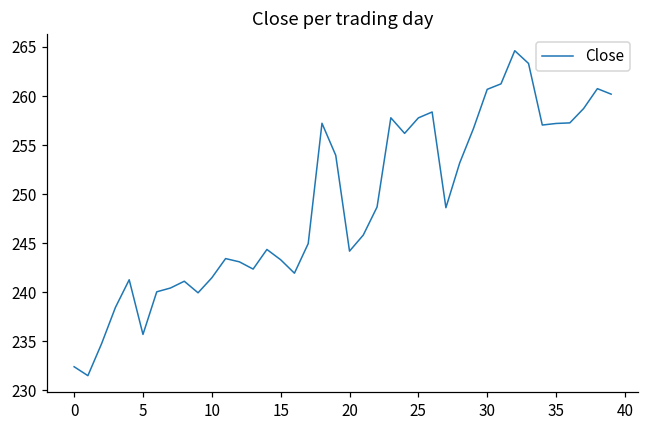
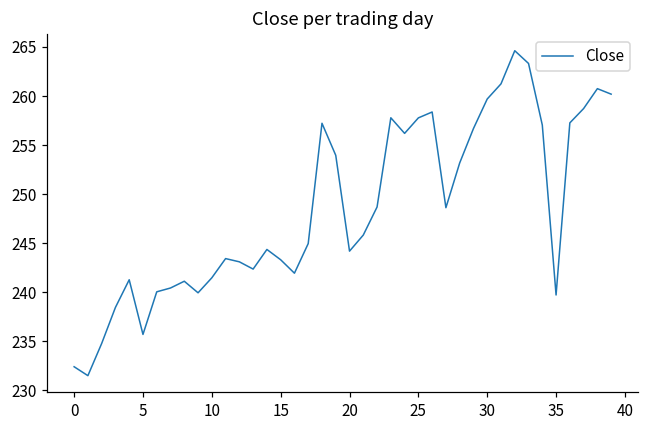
30: 261 -> 260
35: 257 -> 240
